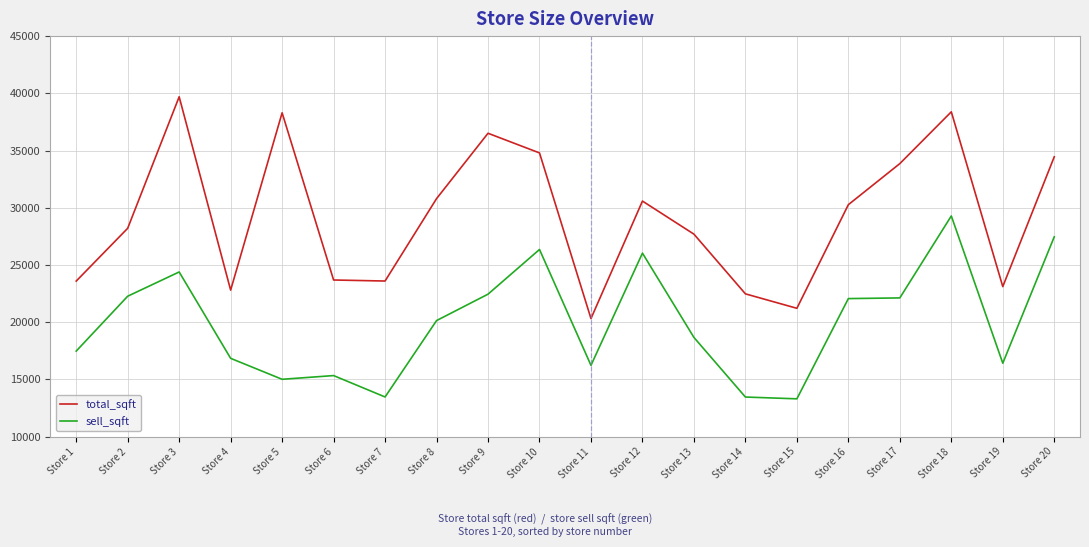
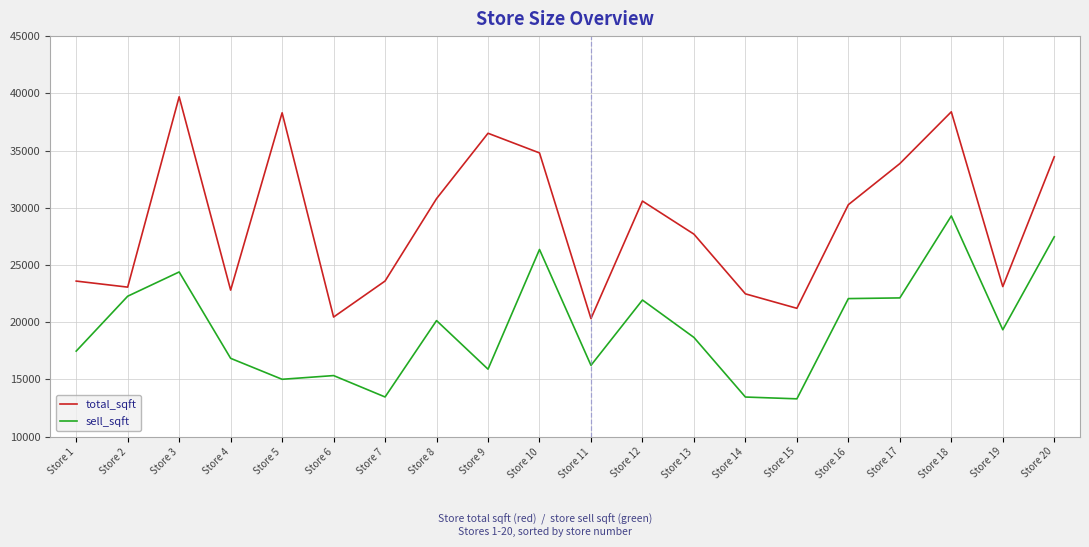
total_sqft, Store 2: 28200 -> 23100
total_sqft, Store 6: 23700 -> 20500
sell_sqft, Store 9: 22500 -> 15900
sell_sqft, Store 12: 26000 -> 21900
sell_sqft, Store 19: 16400 -> 19300
